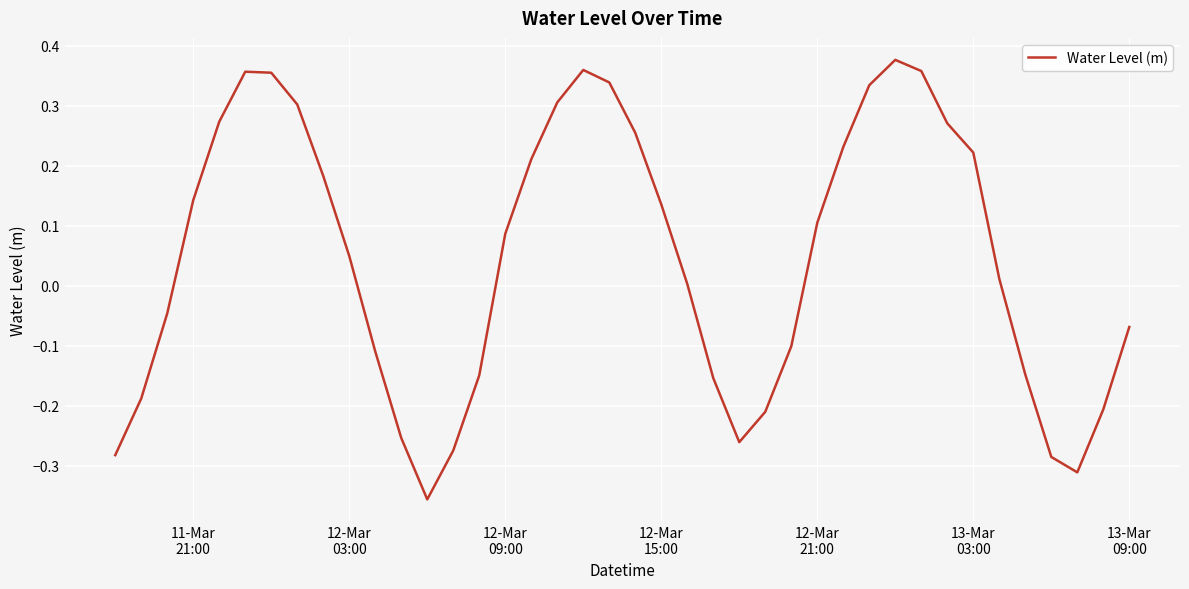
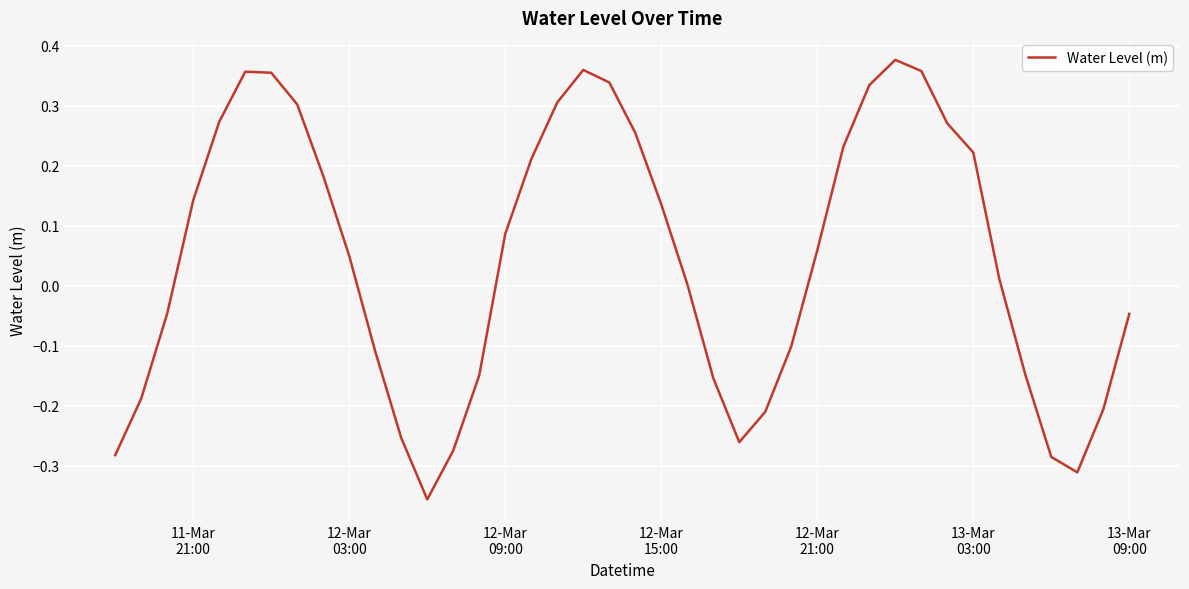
12-Mar 21:00: 0.11 -> 0.06
13-Mar 09:00: -0.07 -> -0.05
